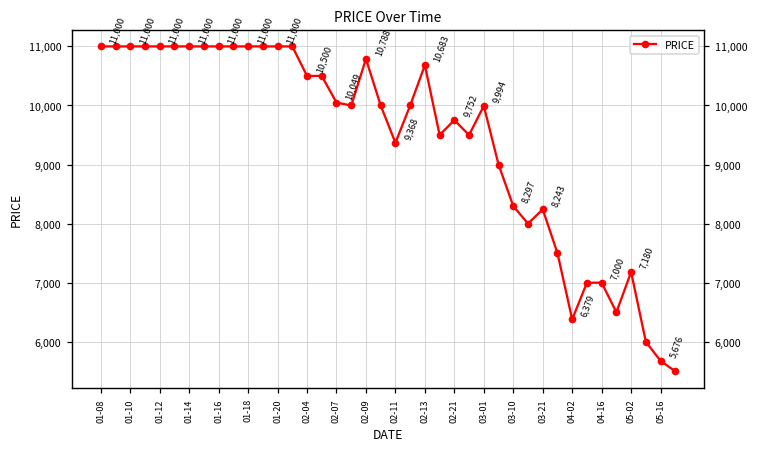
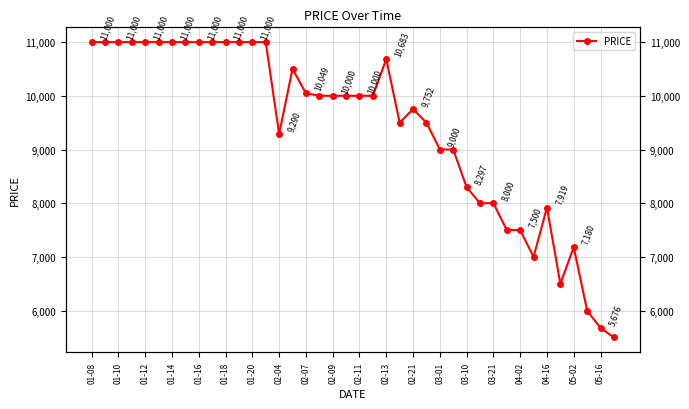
02-04: 10,500 -> 9,290
02-09: 10,788 -> 10,000
02-11: 9,368 -> 10,000
03-01: 9,994 -> 9,000
03-21: 8,243 -> 8,000
04-02: 6,379 -> 7,500
04-16: 7,000 -> 7,919
